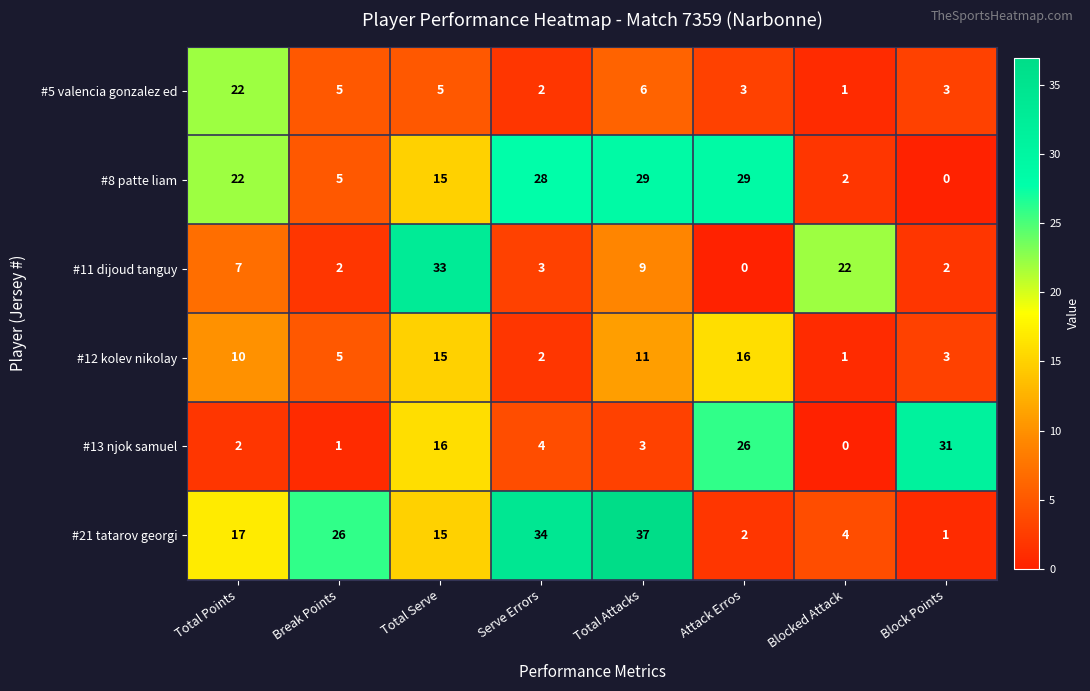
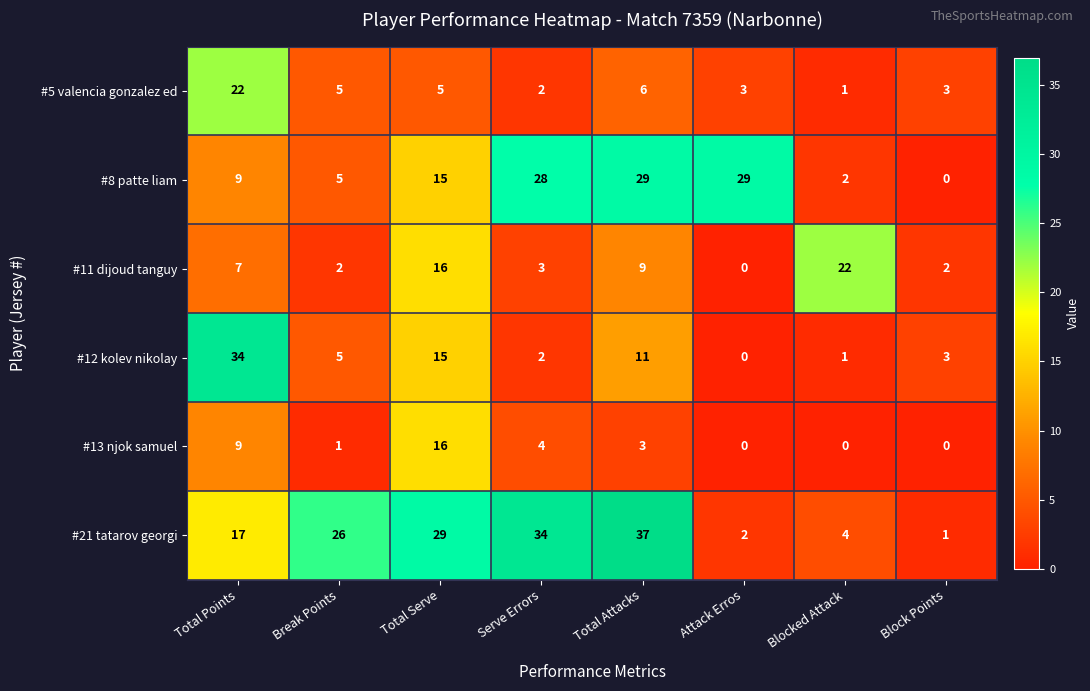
#8 patte liam, Total Points: 22 -> 9
#11 dijoud tanguy, Total Serve: 33 -> 16
#12 kolev nikolay, Total Points: 10 -> 34
#12 kolev nikolay, Attack Erros: 16 -> 0
#13 njok samuel, Total Points: 2 -> 9
#13 njok samuel, Attack Erros: 26 -> 0
#13 njok samuel, Block Points: 31 -> 0
#21 tatarov georgi, Total Serve: 15 -> 29
